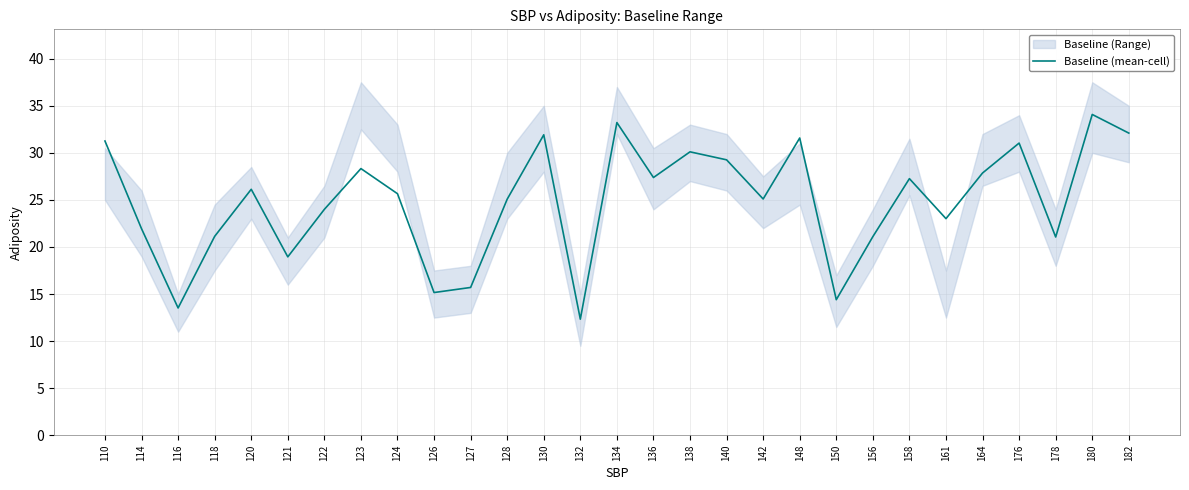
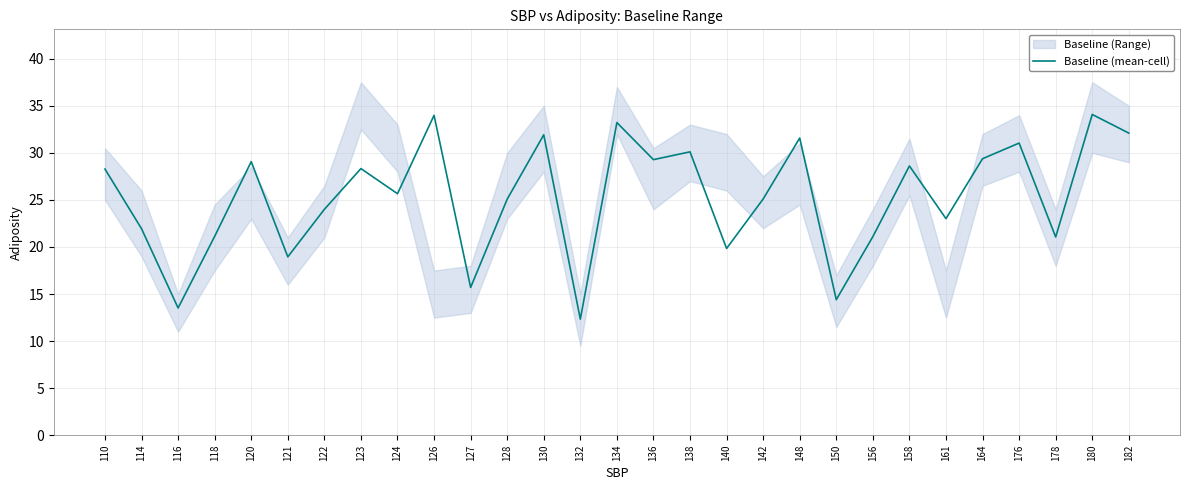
Baseline (mean-cell), 110: 31 -> 28
Baseline (mean-cell), 120: 26 -> 29
Baseline (mean-cell), 126: 15 -> 34
Baseline (mean-cell), 136: 27 -> 29
Baseline (mean-cell), 140: 29 -> 20
Baseline (mean-cell), 158: 27 -> 29
Baseline (mean-cell), 164: 28 -> 29
